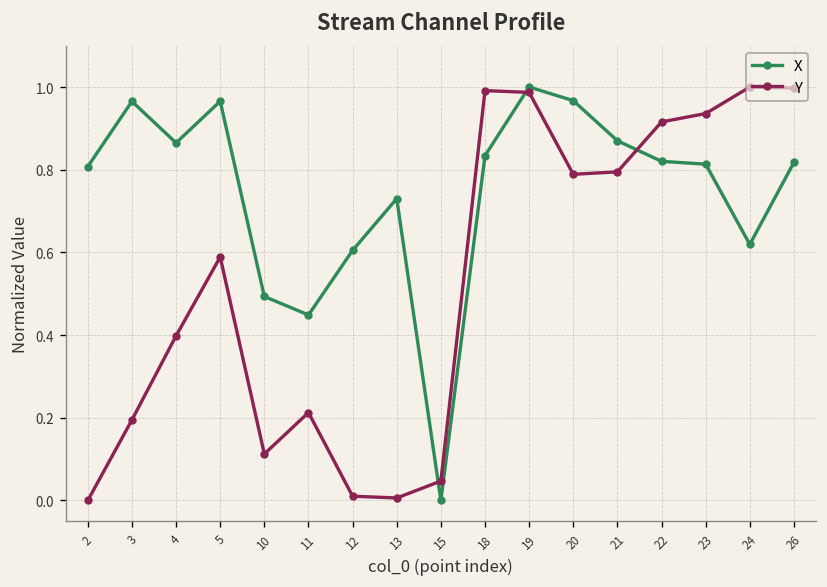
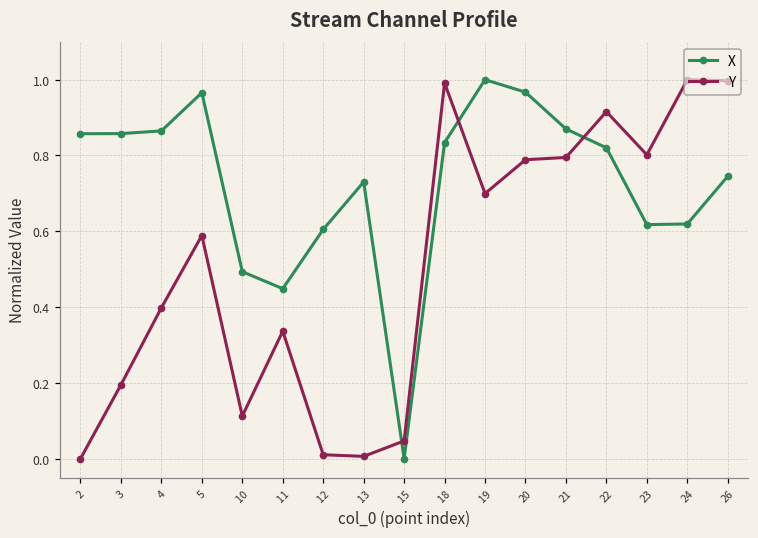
X, 2: 0.81 -> 0.86
X, 3: 0.97 -> 0.86
Y, 11: 0.21 -> 0.34
Y, 19: 0.99 -> 0.70
X, 23: 0.81 -> 0.62
Y, 23: 0.94 -> 0.80
X, 26: 0.82 -> 0.75
